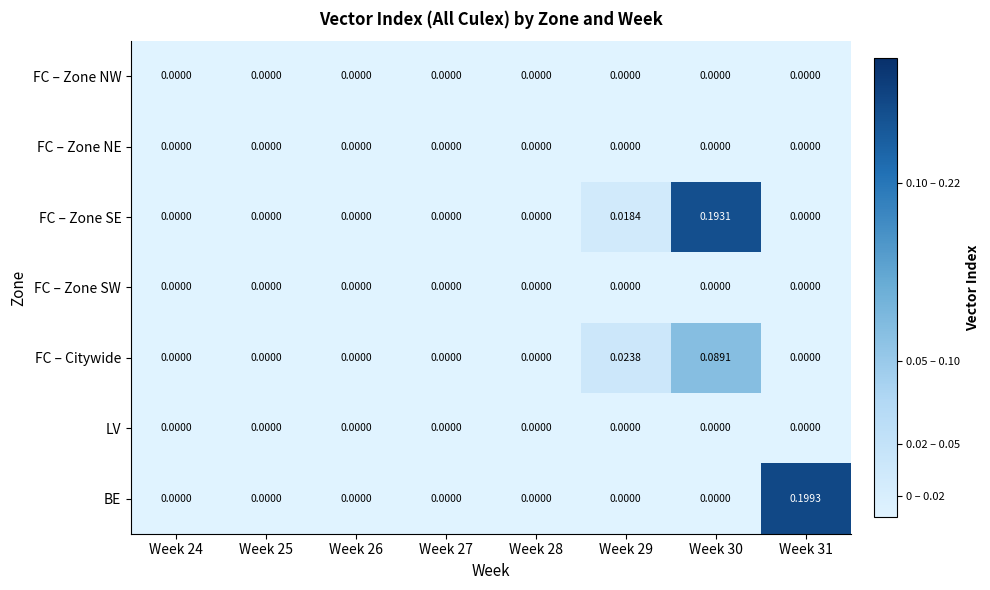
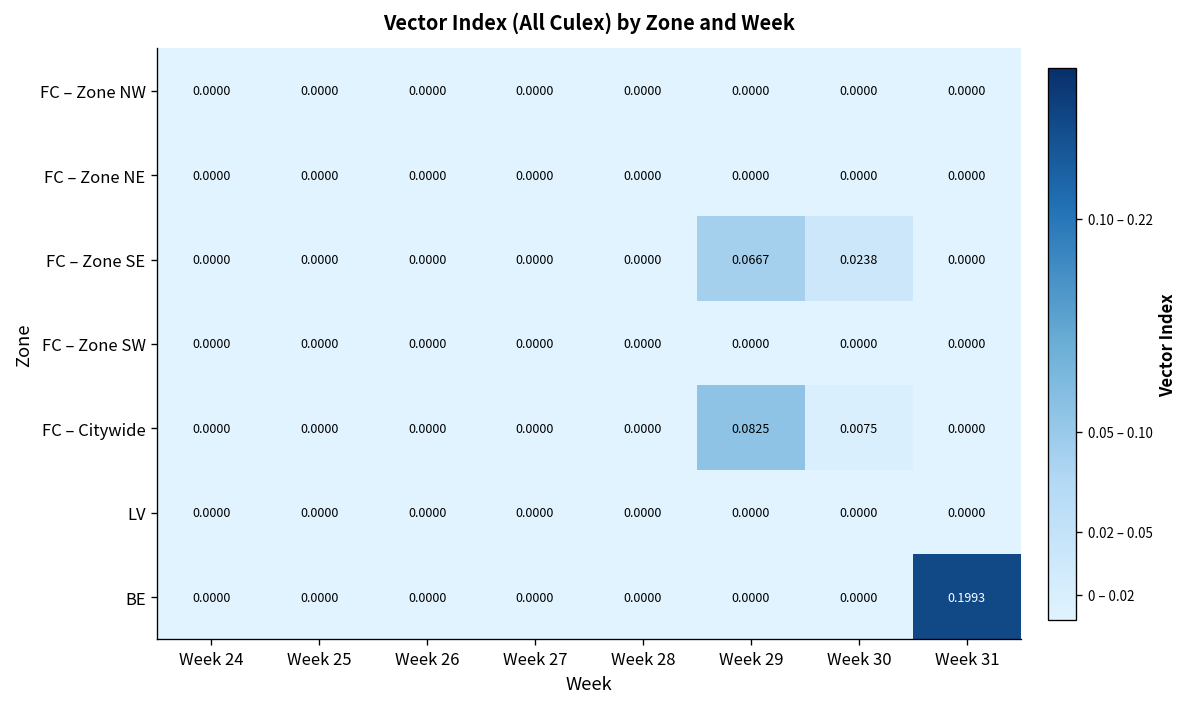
FC – Zone SE, Week 29: 0.0184 -> 0.0667
FC – Zone SE, Week 30: 0.1931 -> 0.0238
FC – Citywide, Week 29: 0.0238 -> 0.0825
FC – Citywide, Week 30: 0.0891 -> 0.0075
